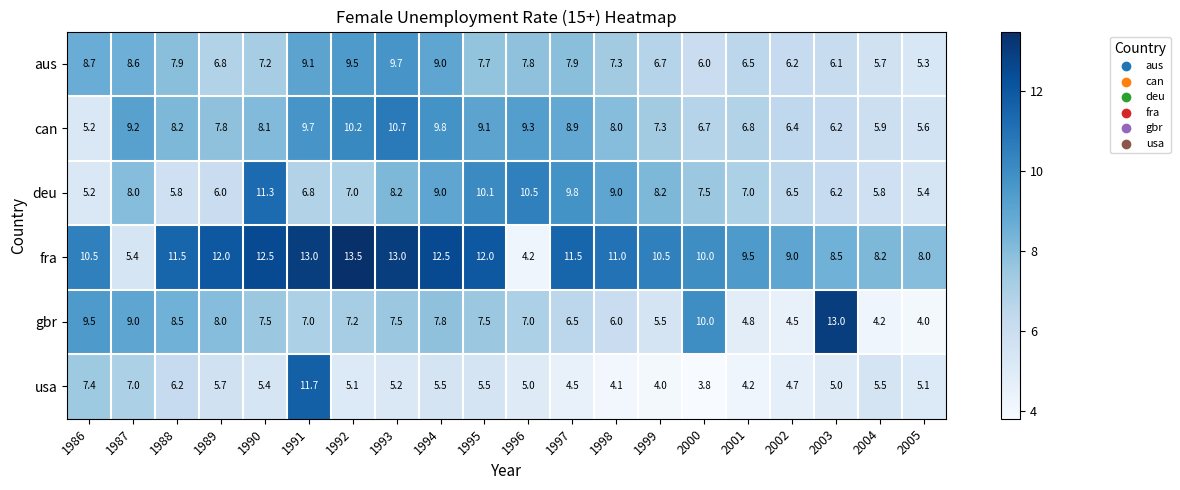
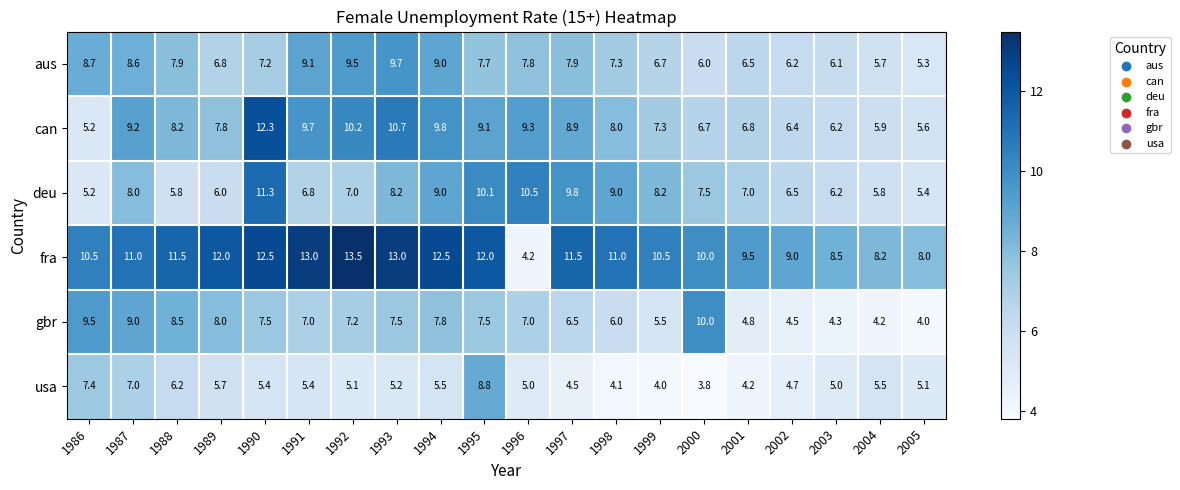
can, 1990: 8.1 -> 12.3
fra, 1987: 5.4 -> 11.0
gbr, 2003: 13.0 -> 4.3
usa, 1991: 11.7 -> 5.4
usa, 1995: 5.5 -> 8.8
